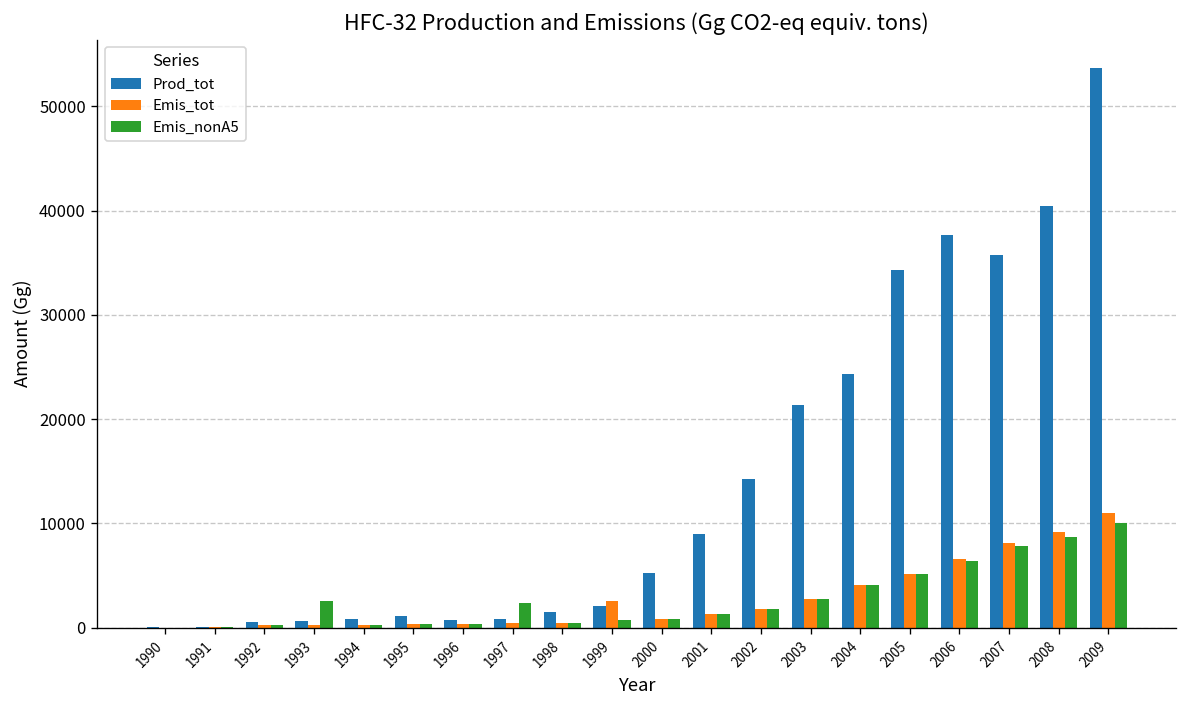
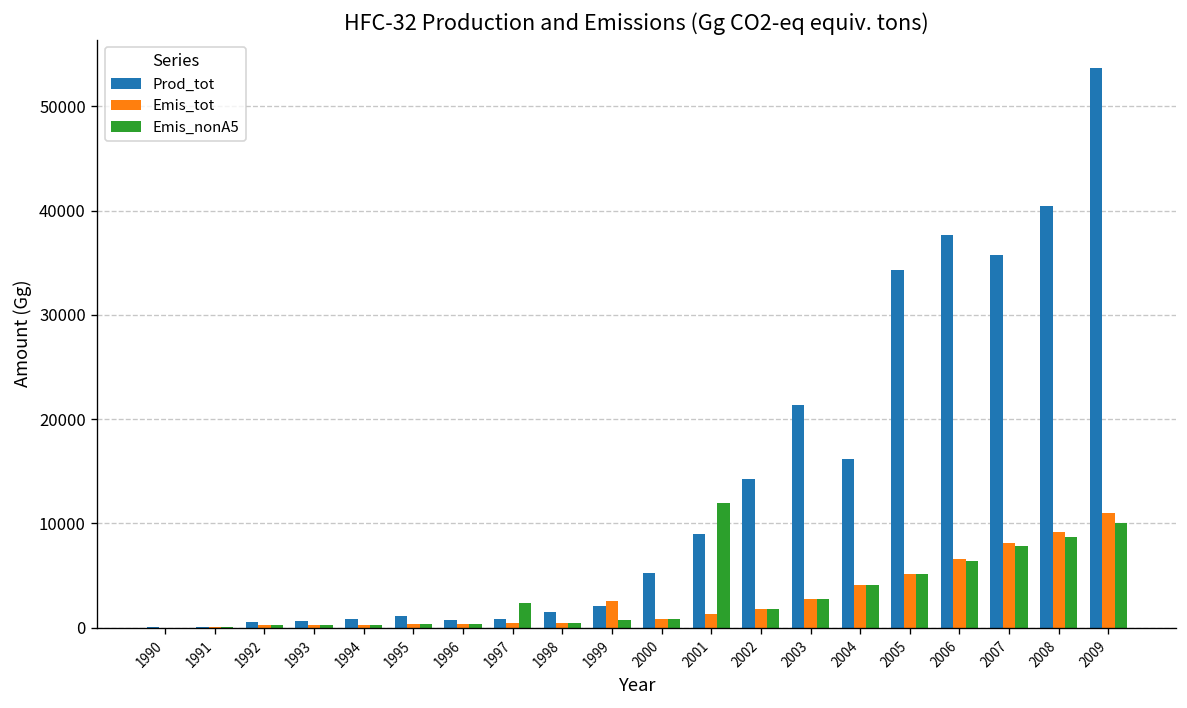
Emis_nonA5, 1993: 3000 -> 0
Emis_nonA5, 2001: 1000 -> 12000
Prod_tot, 2004: 24000 -> 16000
